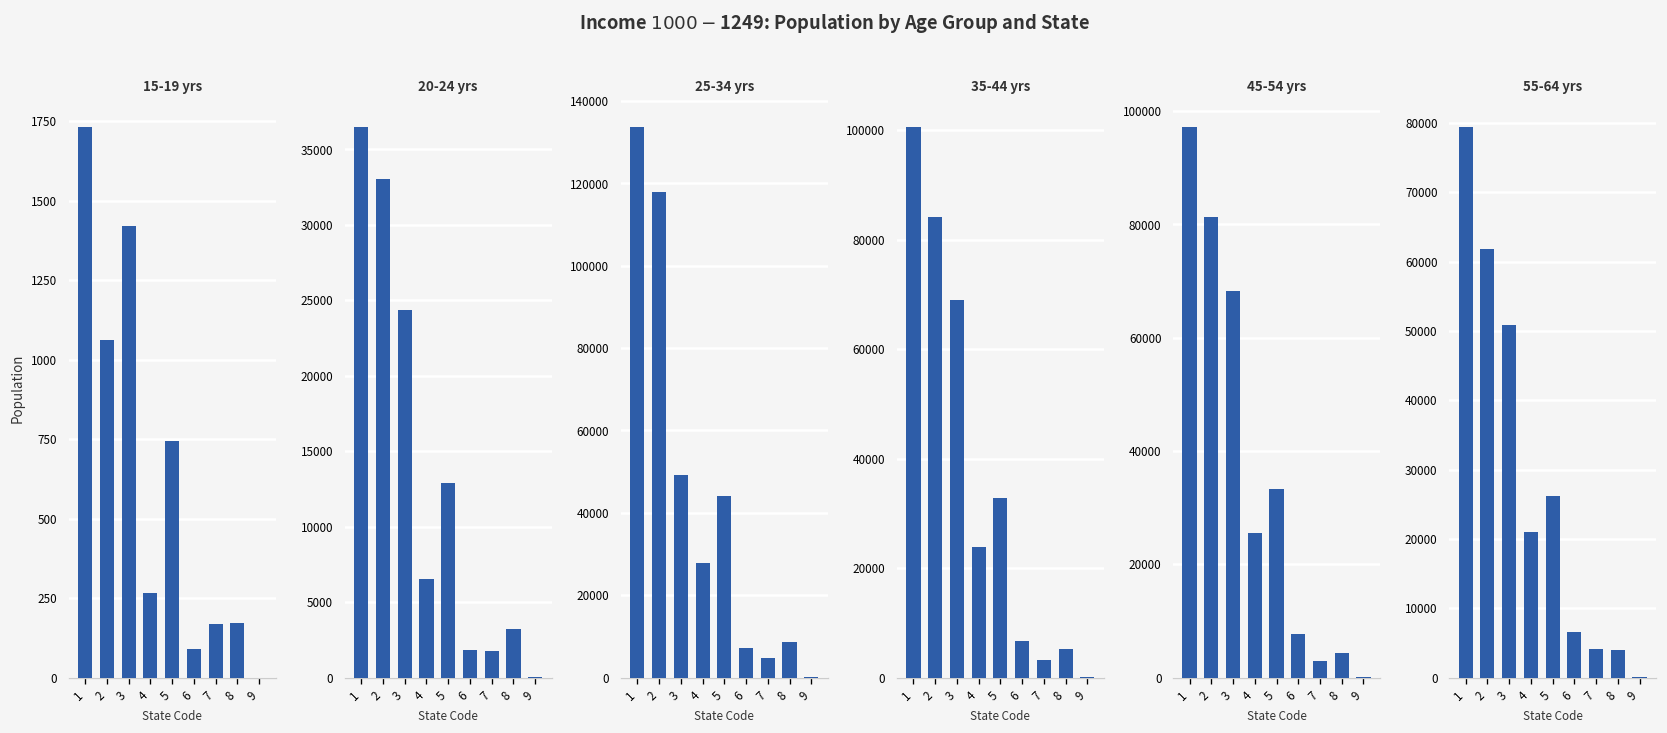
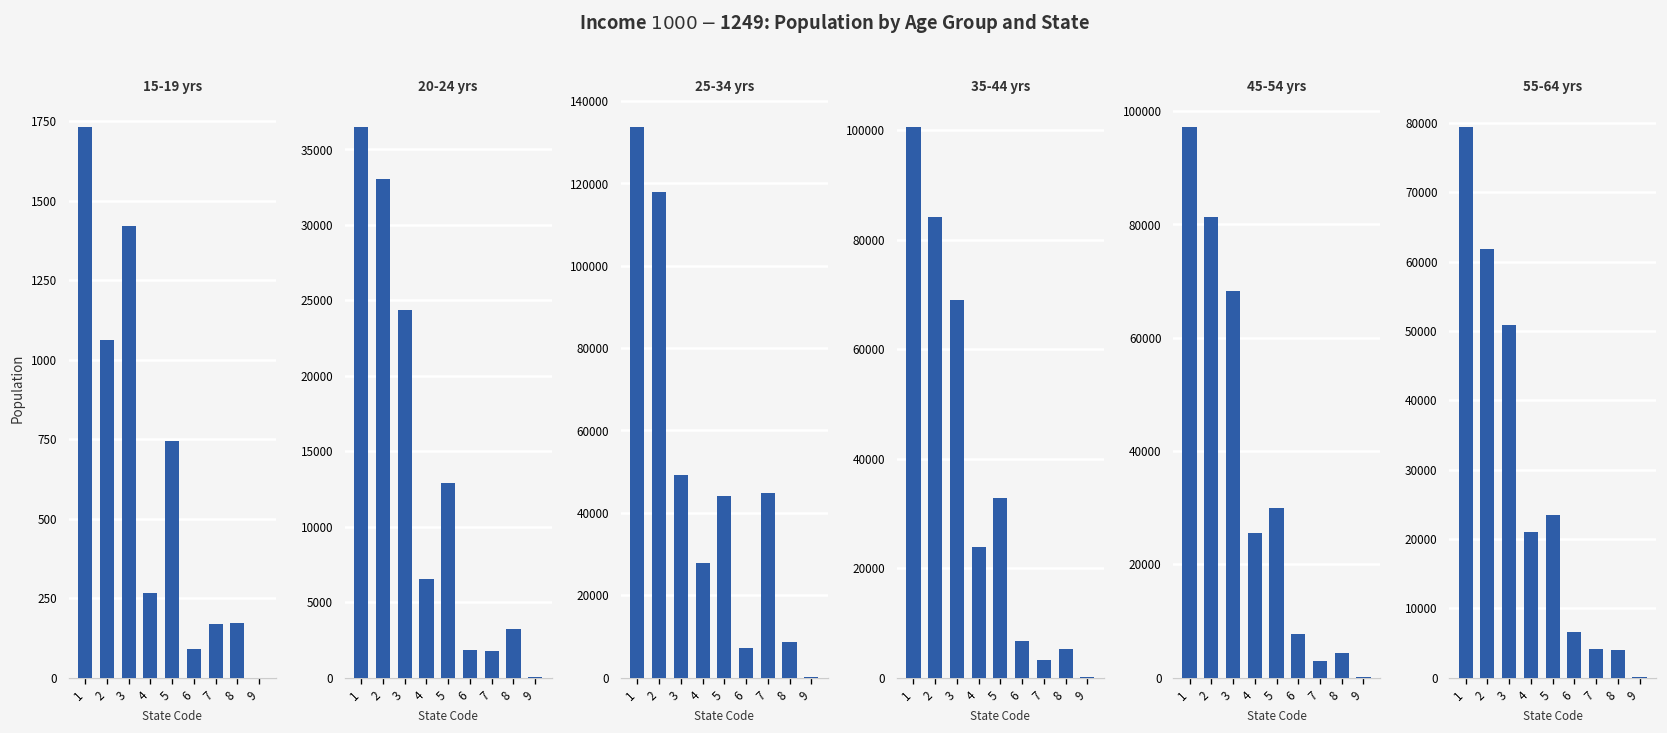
25-34 yrs, 7: 5000 -> 45000
45-54 yrs, 5: 33000 -> 30000
55-64 yrs, 5: 26000 -> 23000
